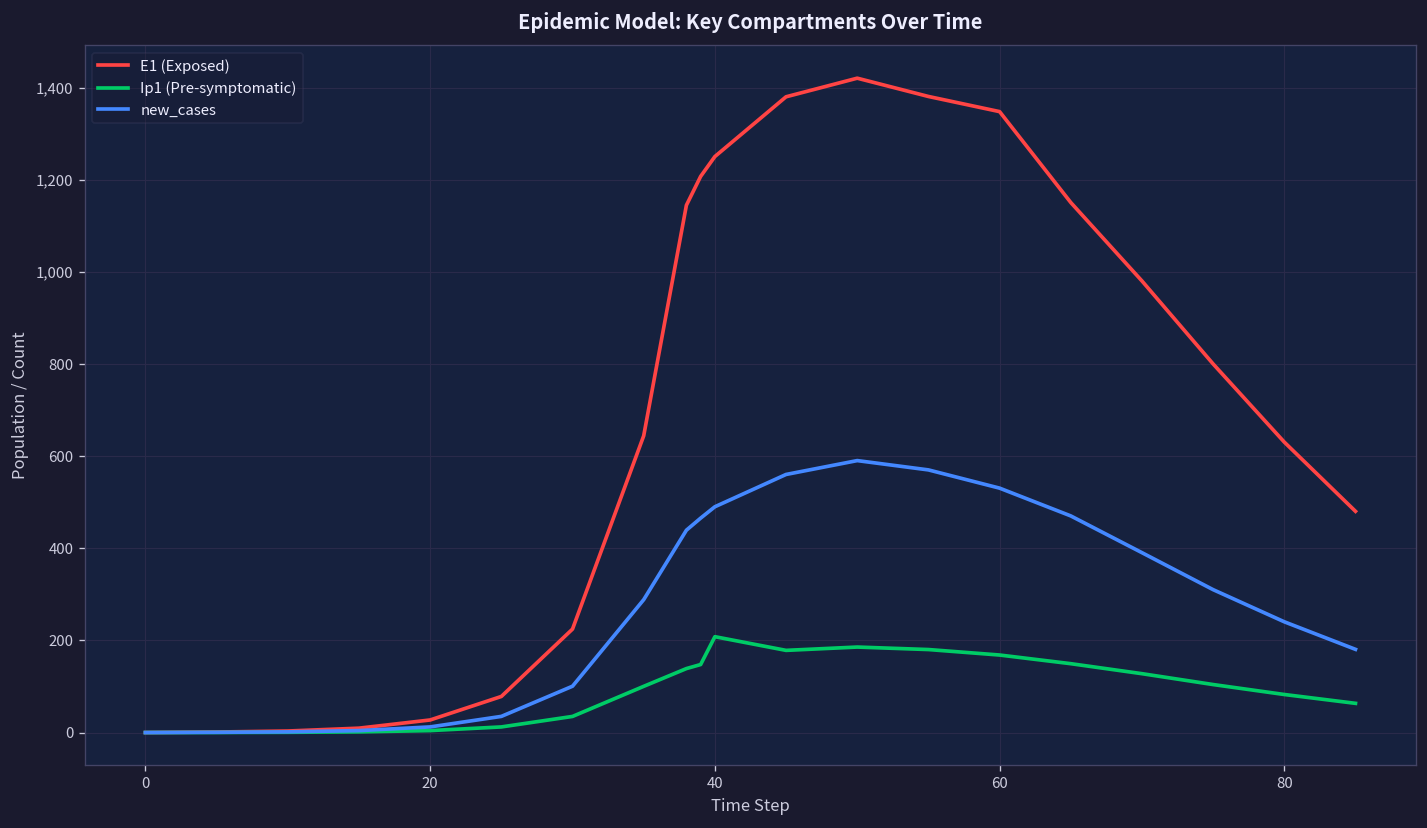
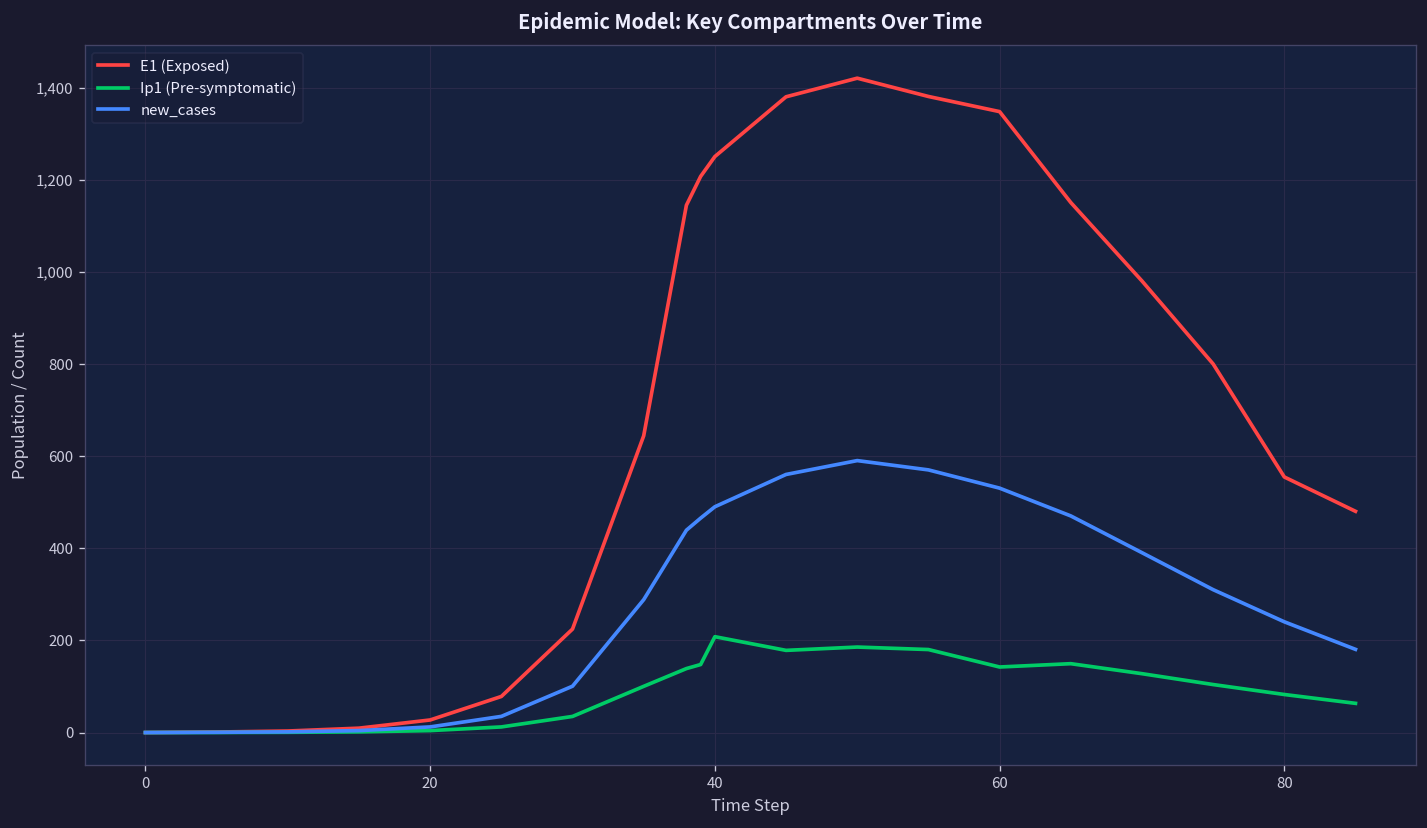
Ip1 (Pre-symptomatic), 60: 170 -> 140
E1 (Exposed), 80: 630 -> 550
